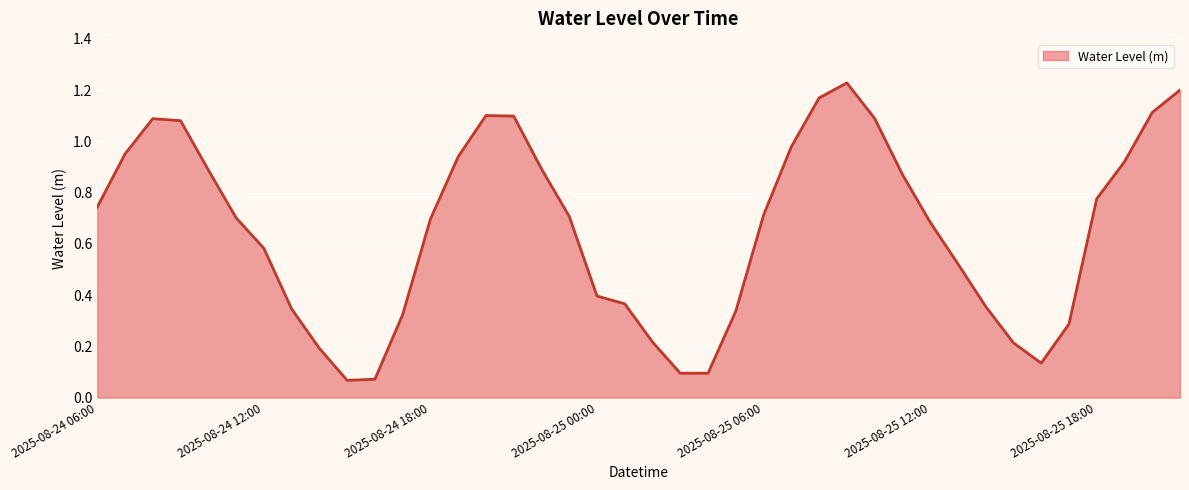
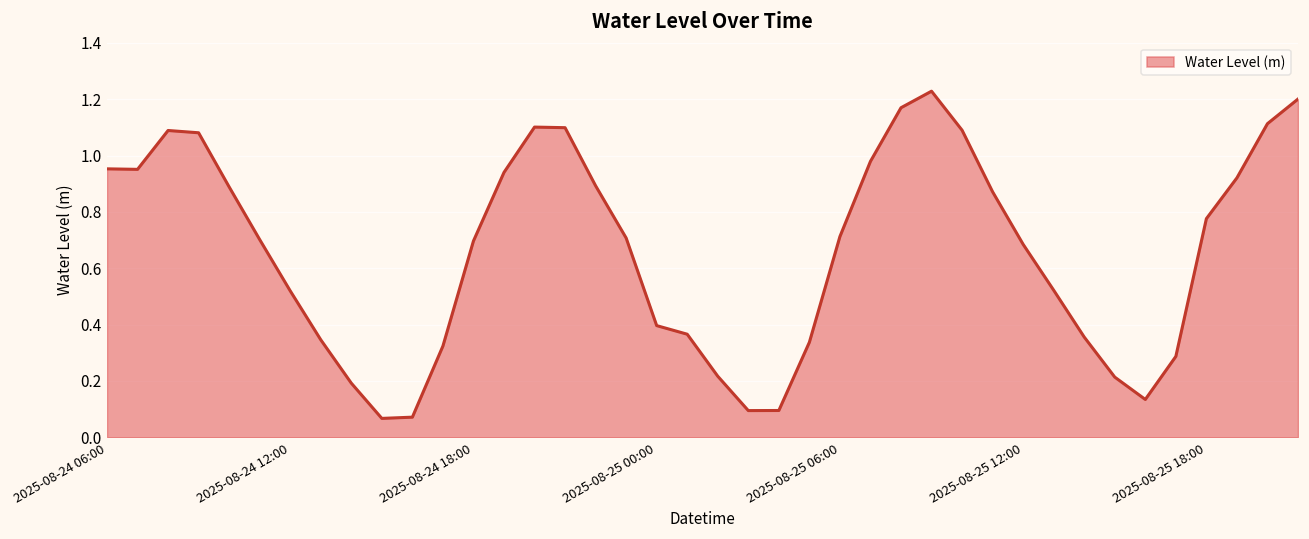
2025-08-24 06:00: 0.74 -> 0.95
2025-08-24 12:00: 0.58 -> 0.52
